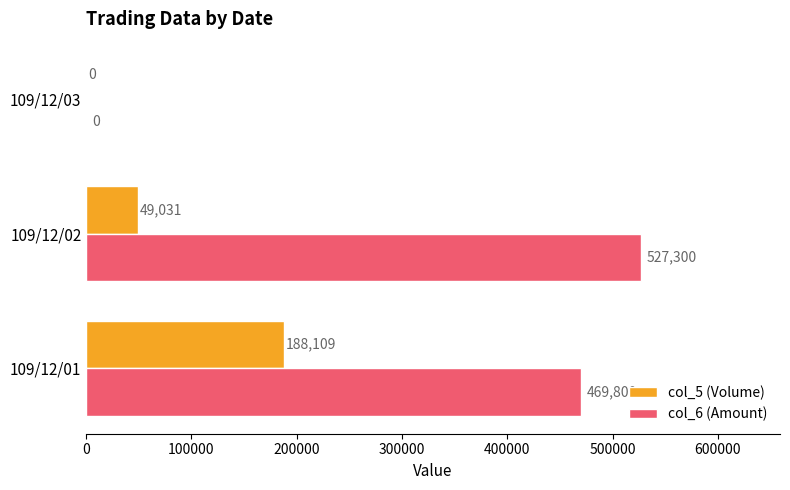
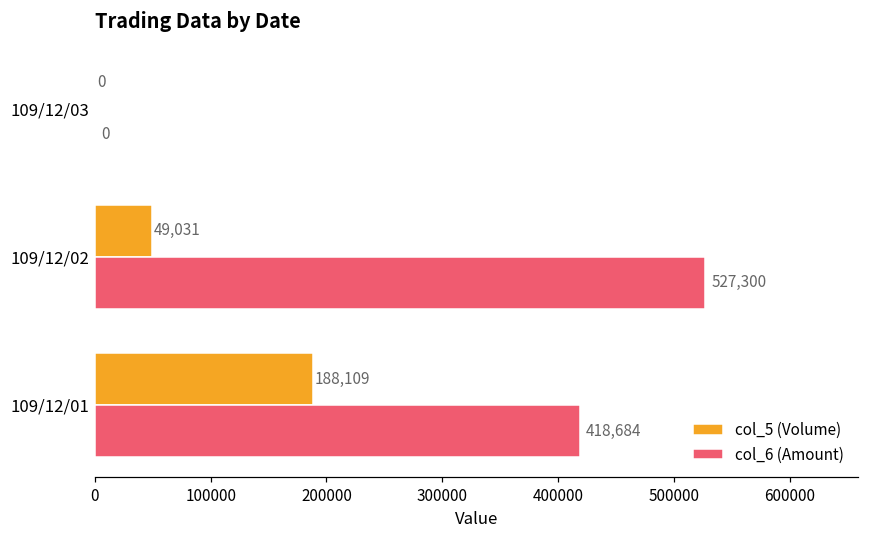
col_6 (Amount), 109/12/01: 469,800 -> 418,684
